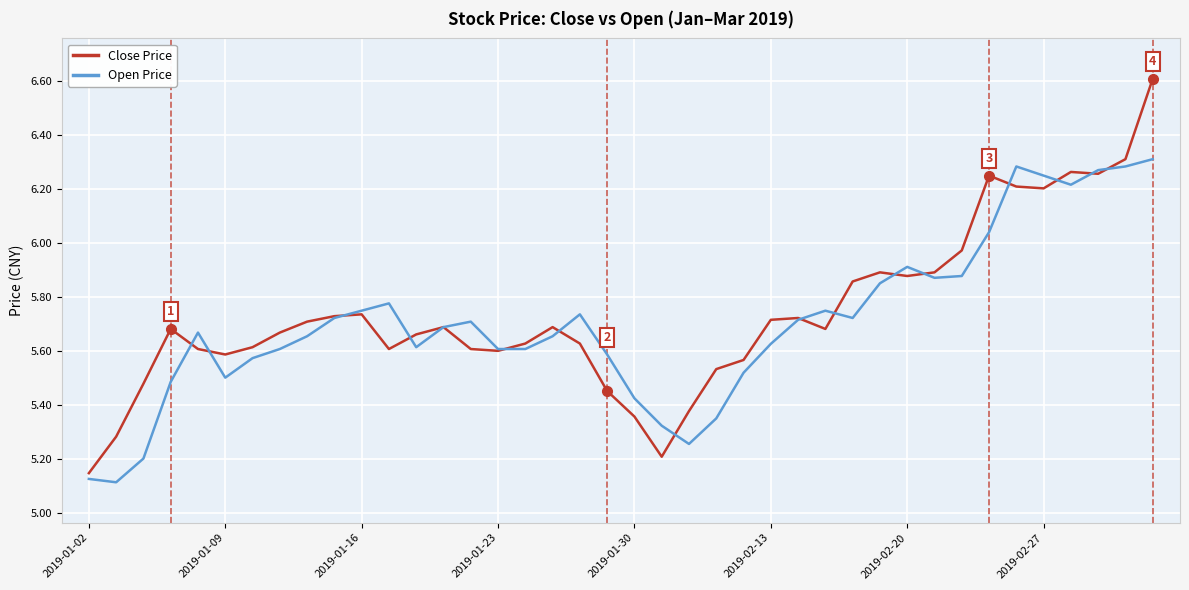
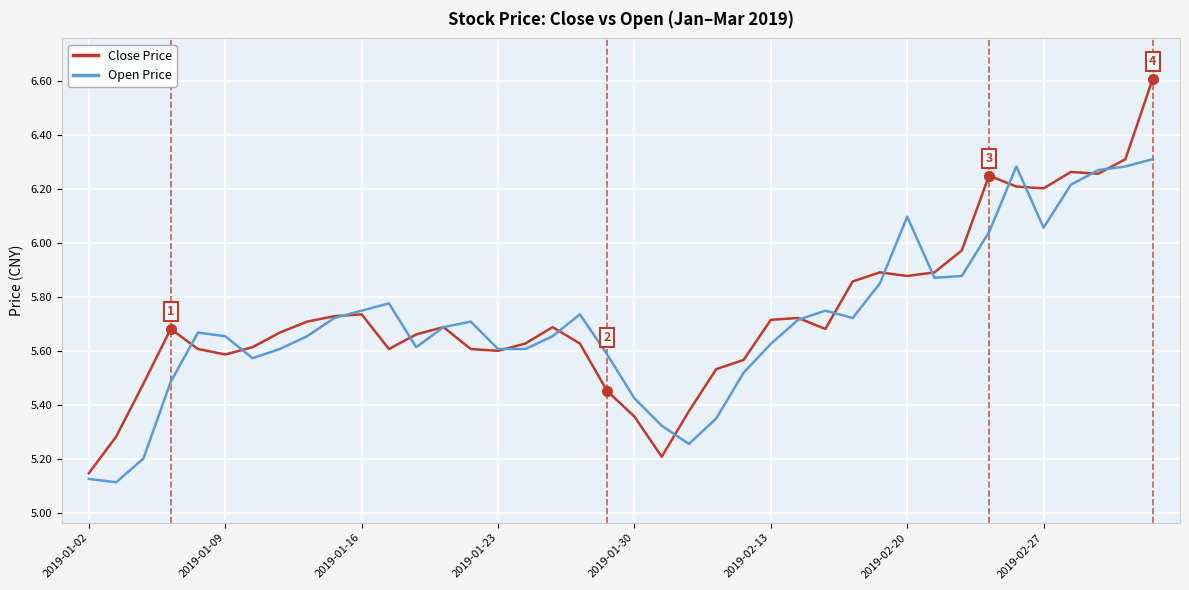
Open Price, 2019-01-09: 5.50 -> 5.65
Open Price, 2019-02-20: 5.91 -> 6.10
Open Price, 2019-02-27: 6.25 -> 6.06
